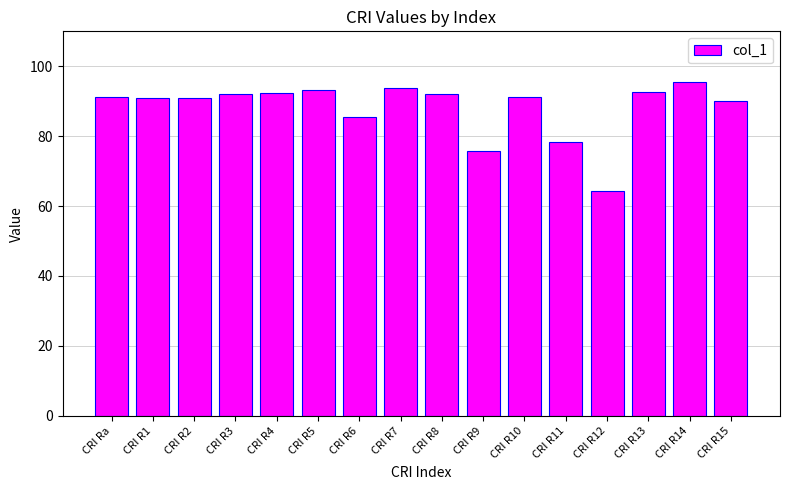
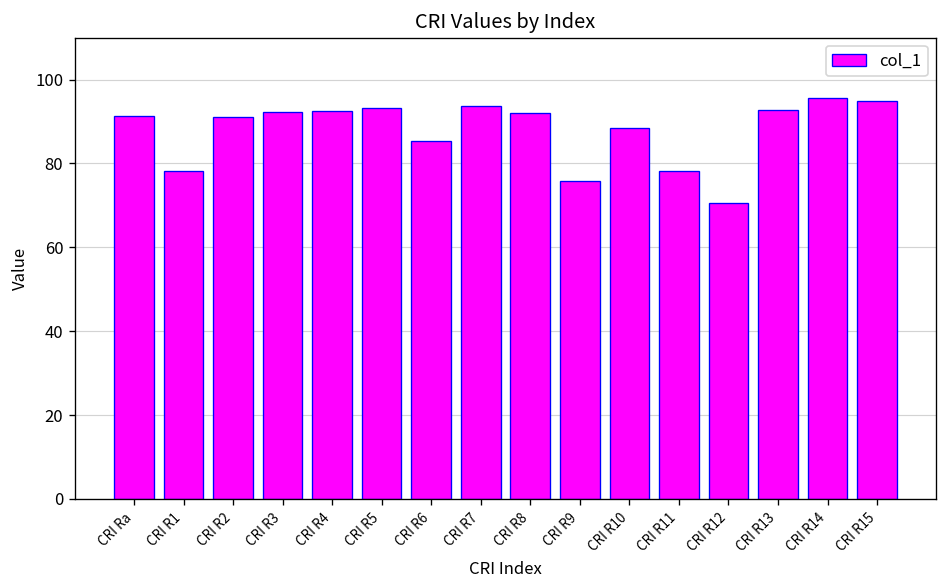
CRI R1: 91 -> 78
CRI R10: 91 -> 89
CRI R12: 64 -> 71
CRI R15: 90 -> 95
